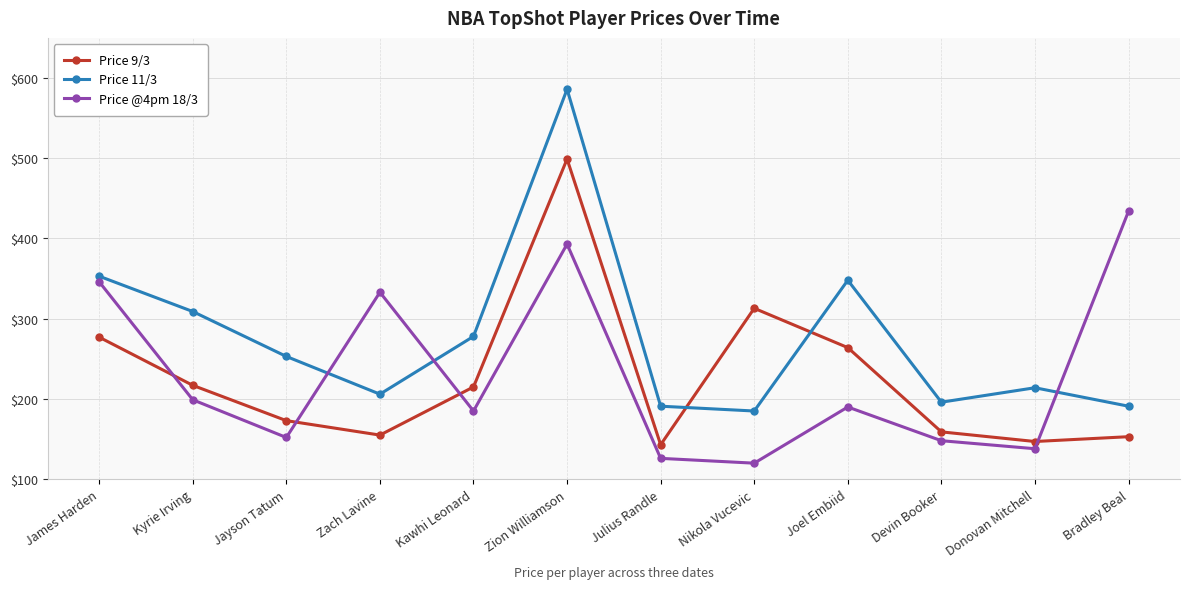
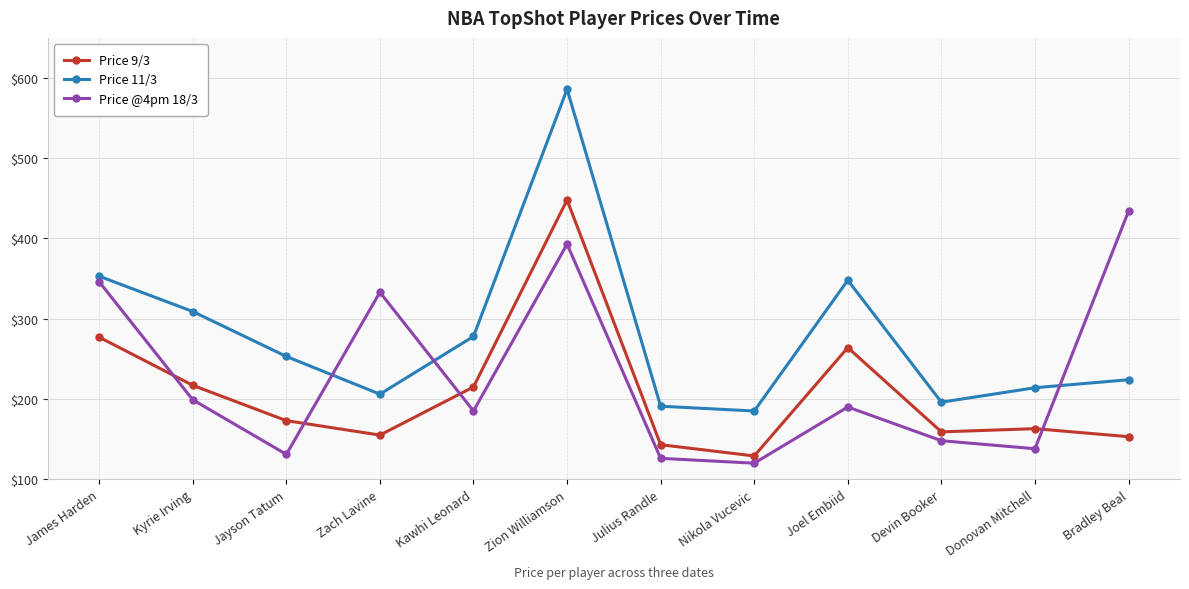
Price @4pm 18/3, Jayson Tatum: $150 -> $130
Price 9/3, Zion Williamson: $500 -> $450
Price 9/3, Nikola Vucevic: $310 -> $130
Price 9/3, Donovan Mitchell: $150 -> $160
Price 11/3, Bradley Beal: $190 -> $220
